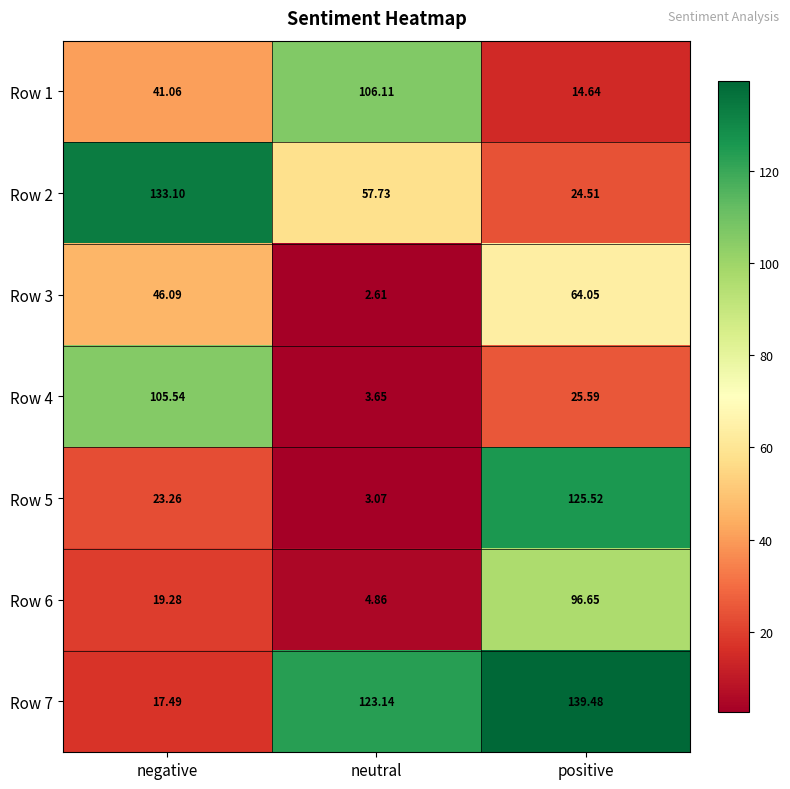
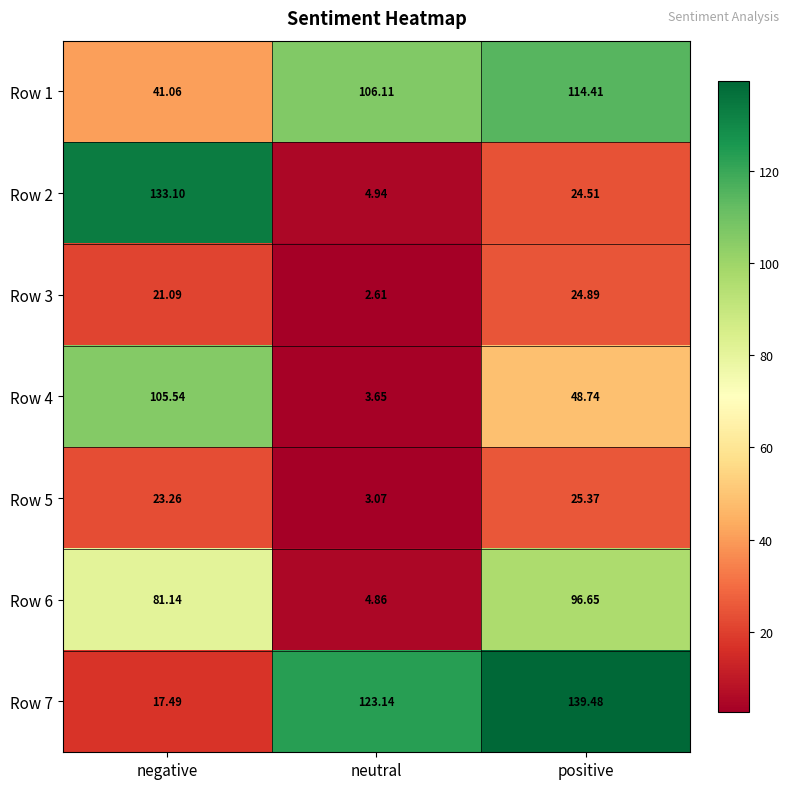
Row 1, positive: 14.64 -> 114.41
Row 2, neutral: 57.73 -> 4.94
Row 3, negative: 46.09 -> 21.09
Row 3, positive: 64.05 -> 24.89
Row 4, positive: 25.59 -> 48.74
Row 5, positive: 125.52 -> 25.37
Row 6, negative: 19.28 -> 81.14
